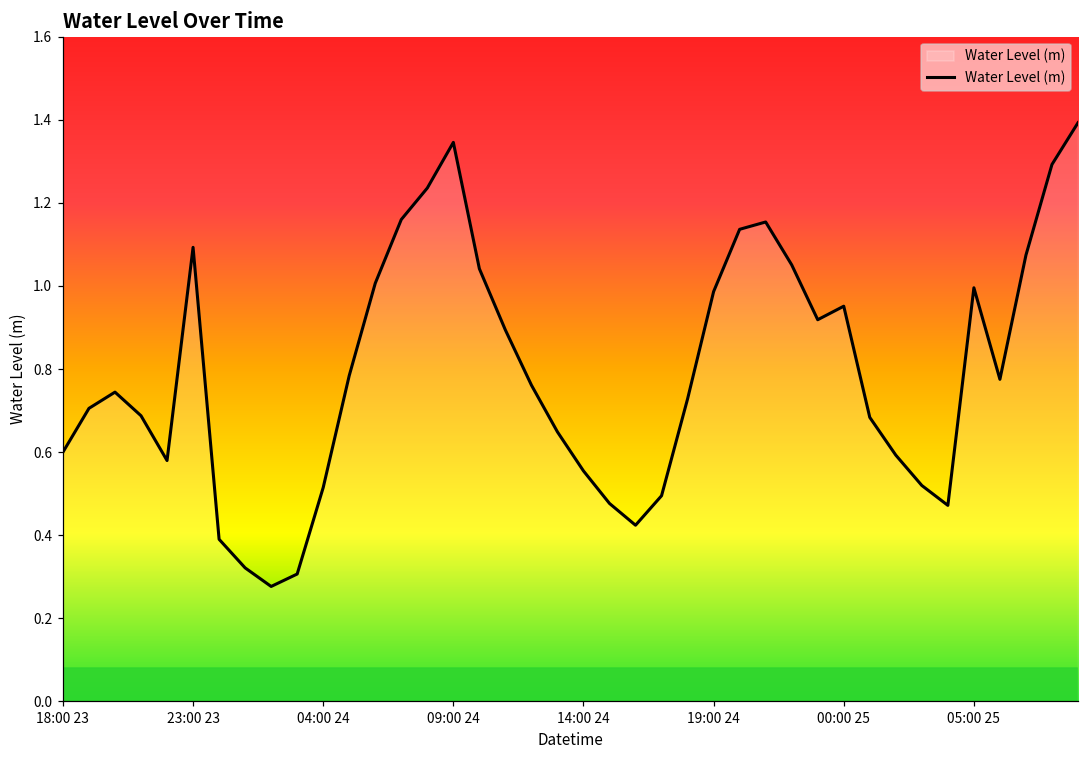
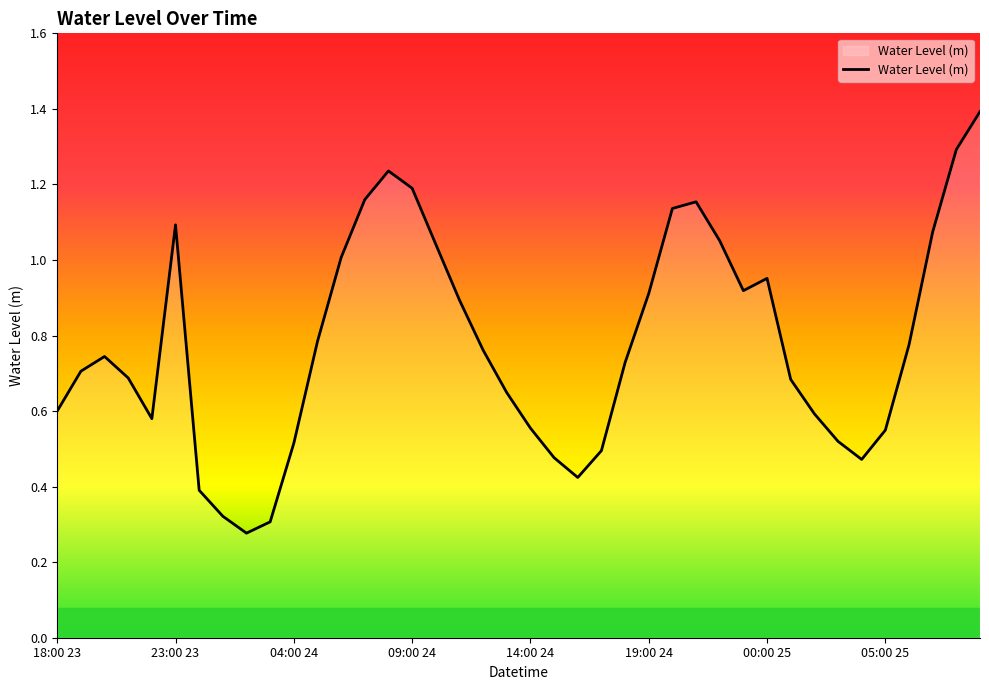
09:00 24: 1.35 -> 1.19
19:00 24: 0.99 -> 0.91
05:00 25: 1.00 -> 0.55
